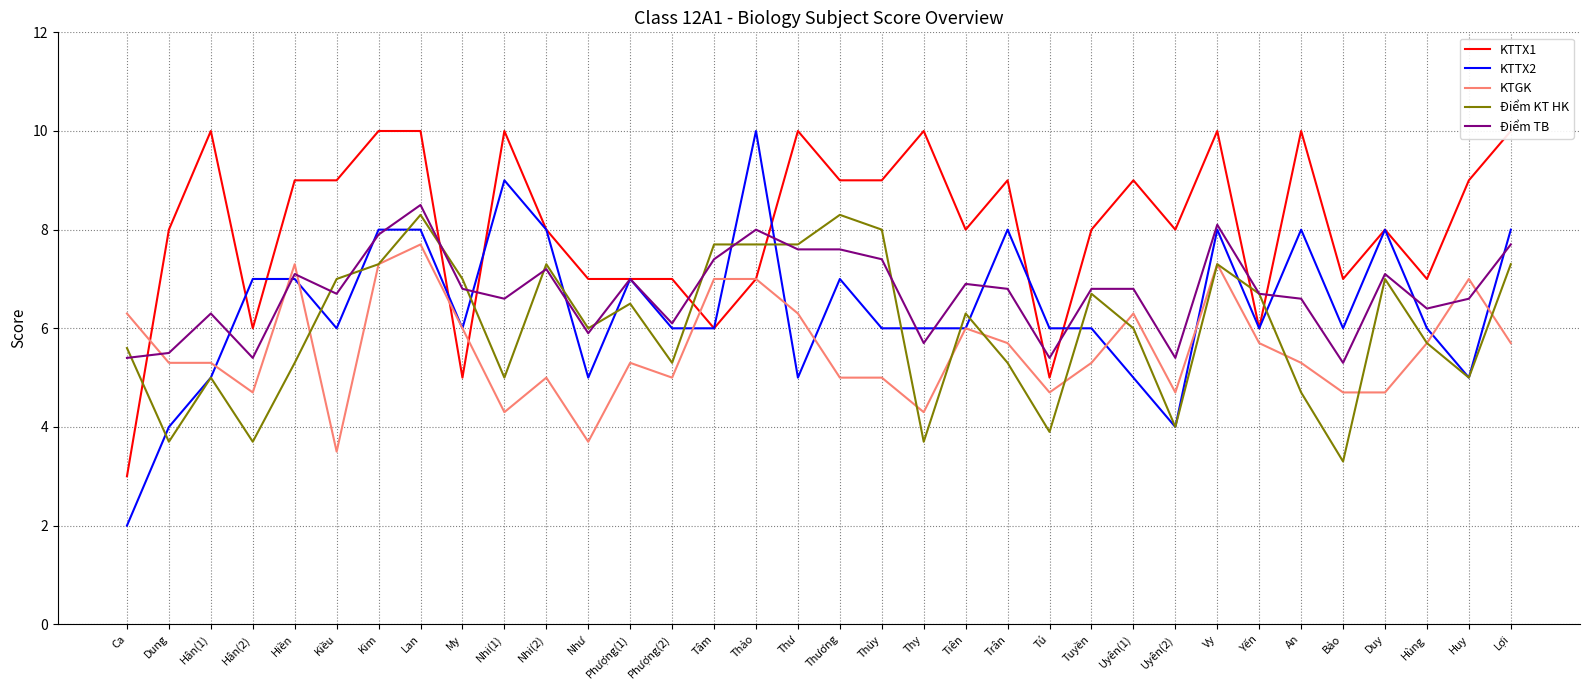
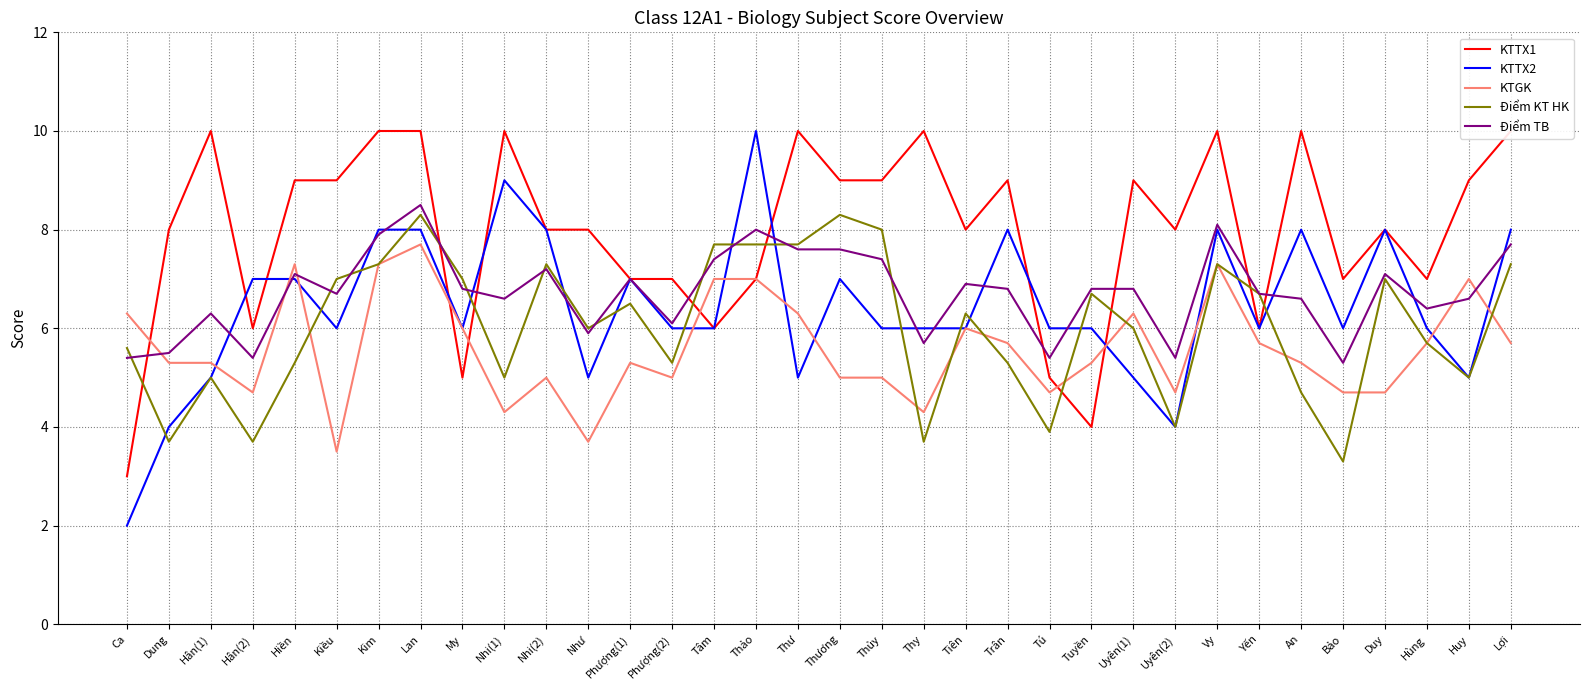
KTTX1, Như: 7 -> 8
KTTX1, Tuyền: 8 -> 4
